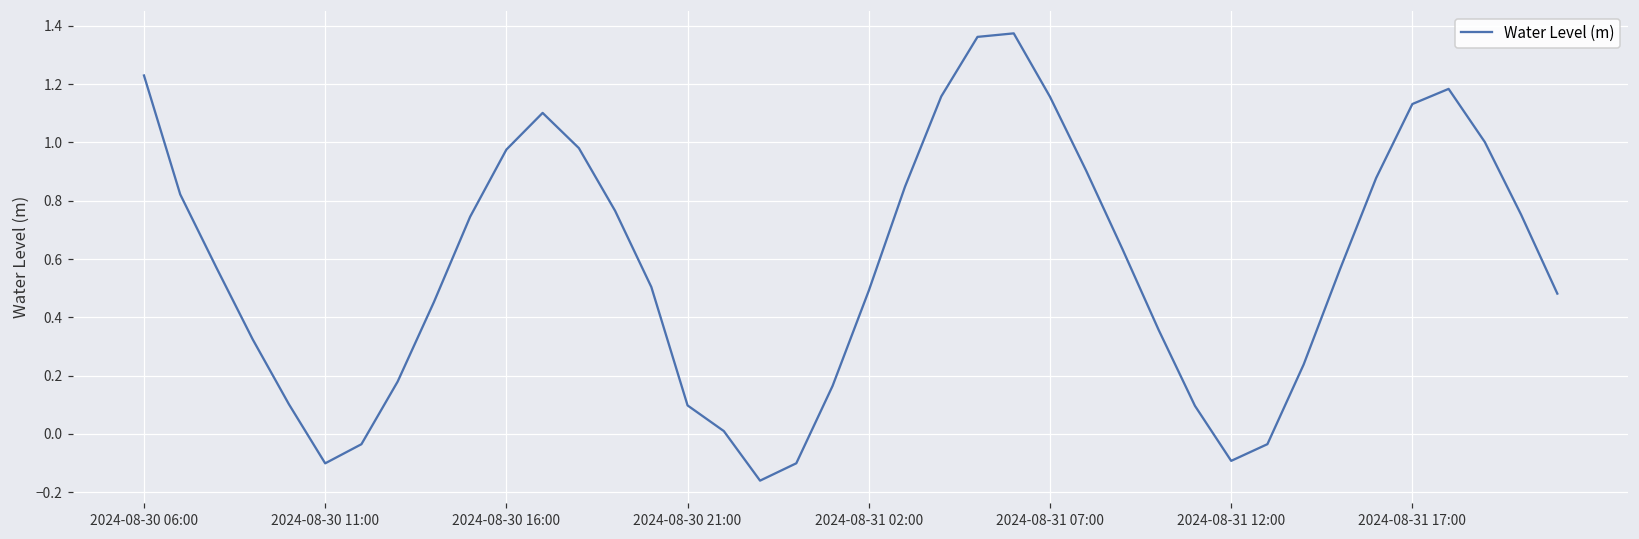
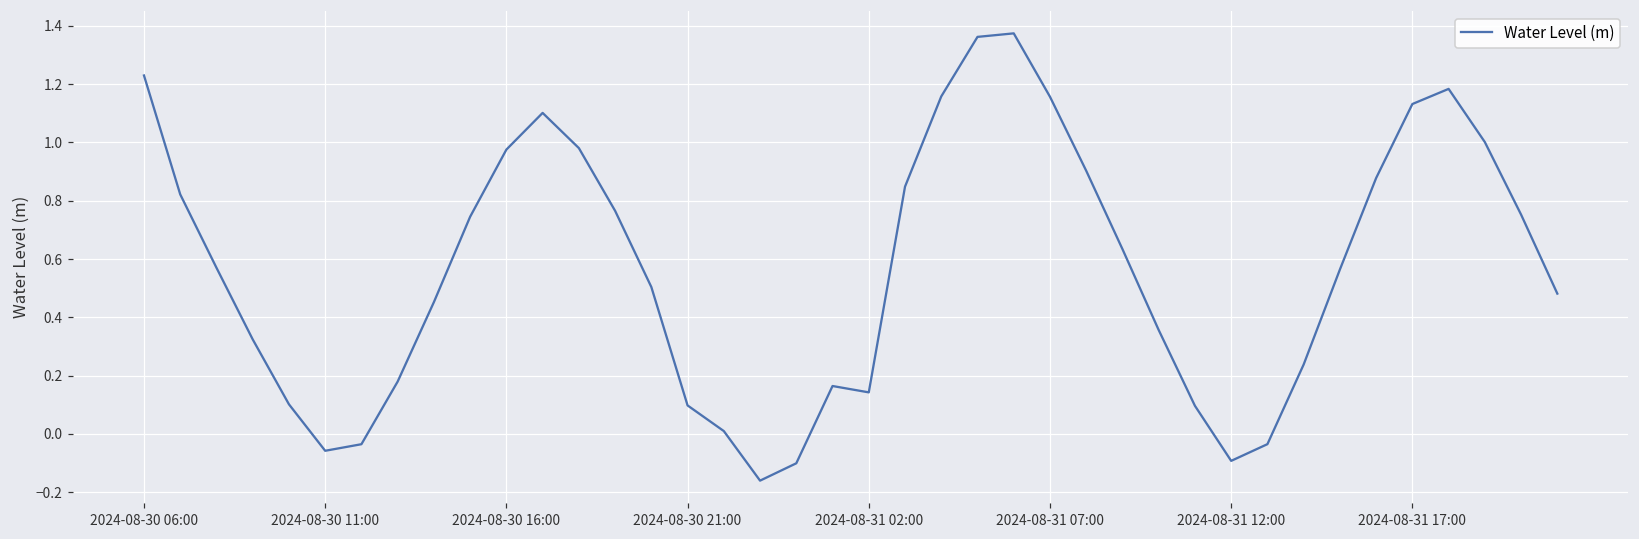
2024-08-30 11:00: -0.10 -> -0.06
2024-08-31 02:00: 0.49 -> 0.14
